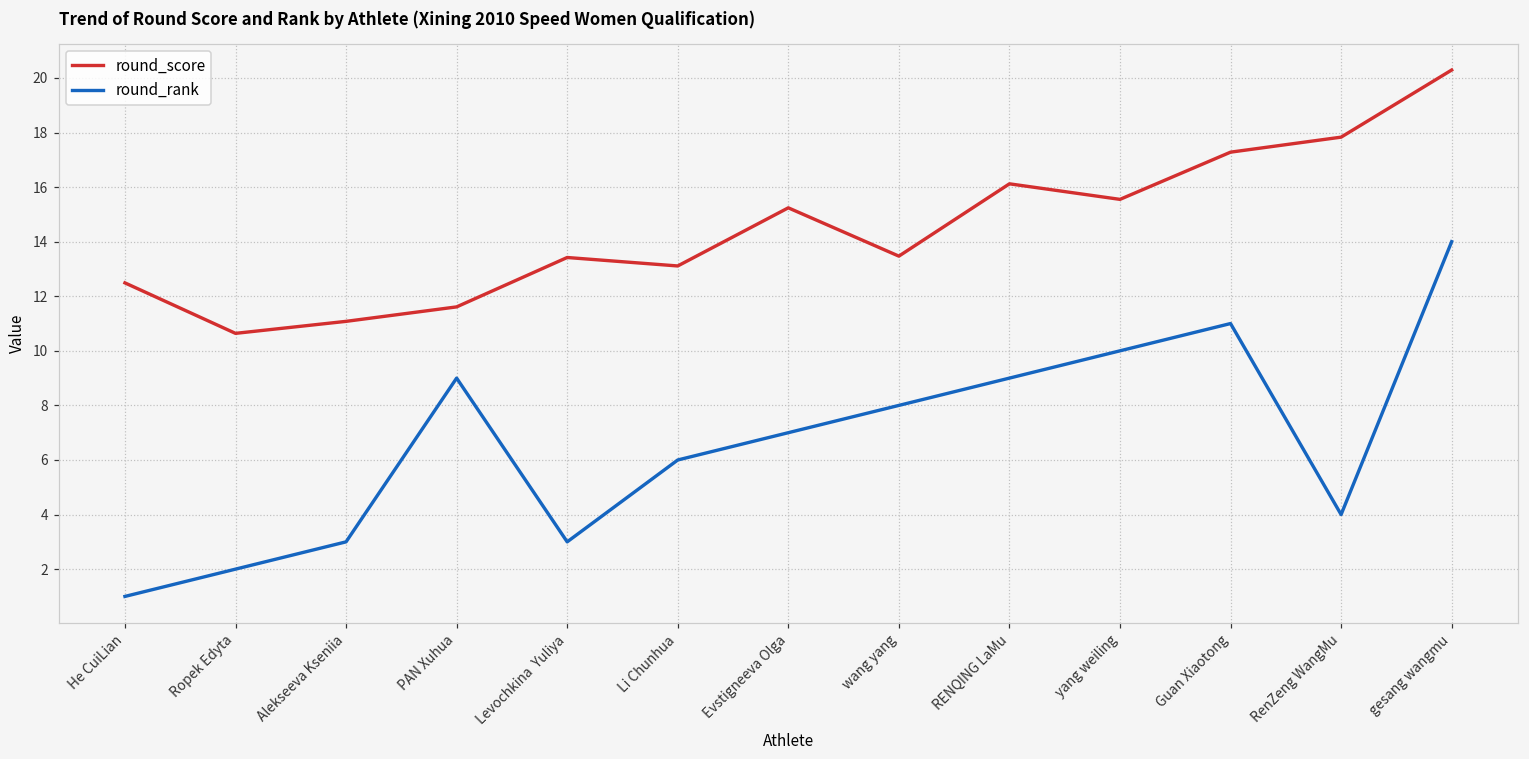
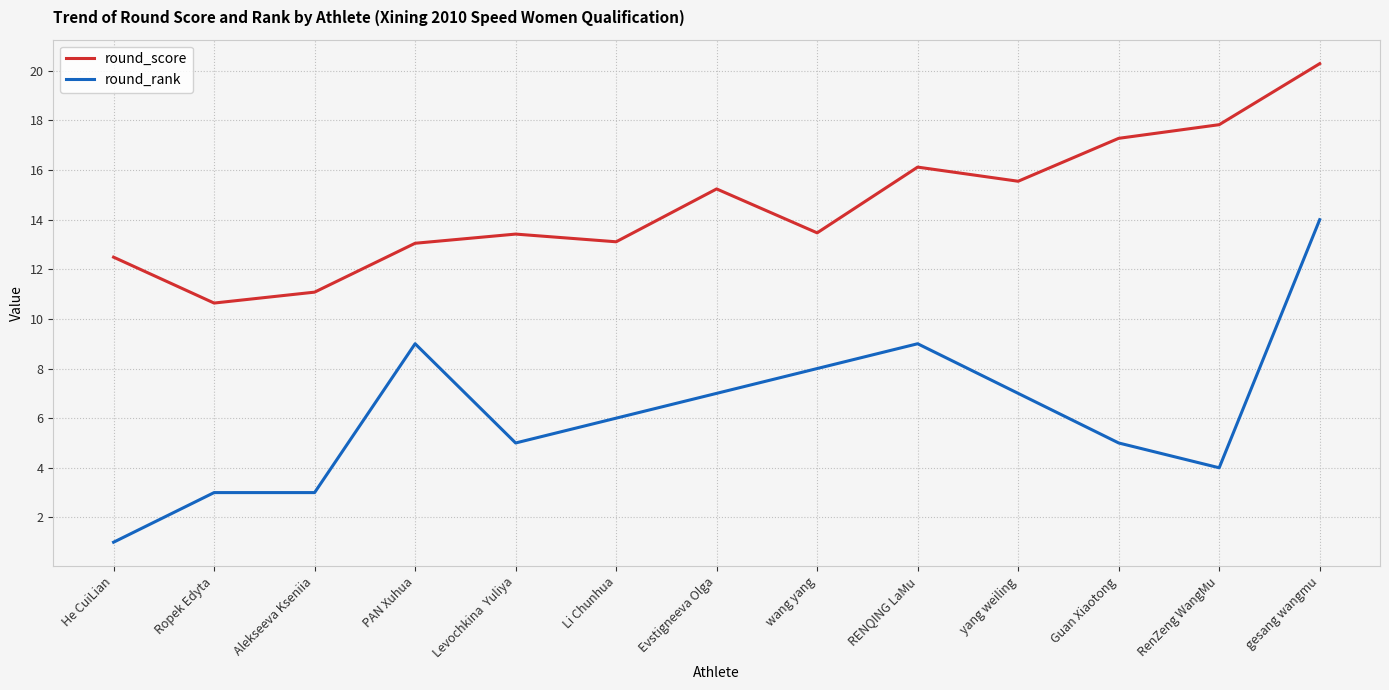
round_rank, Ropek Edyta: 2 -> 3
round_score, PAN Xuhua: 11.6 -> 13.1
round_rank, Levochkina Yuliya: 3 -> 5
round_rank, yang weiling: 10 -> 7
round_rank, Guan Xiaotong: 11 -> 5
